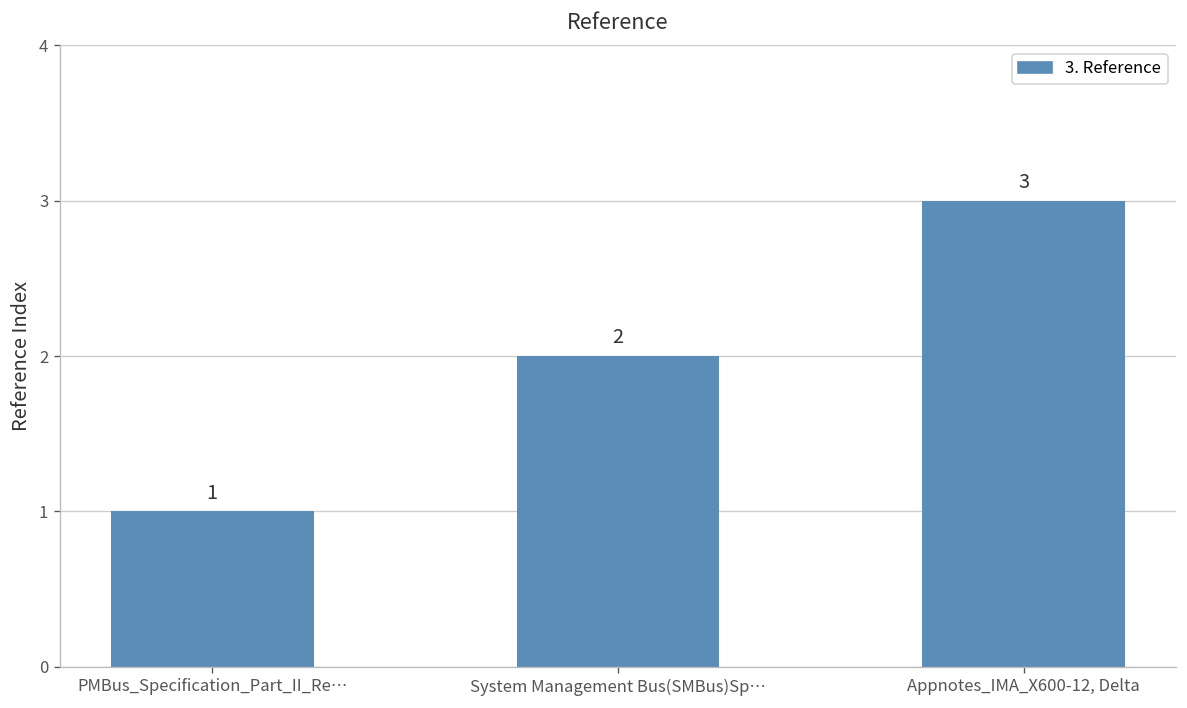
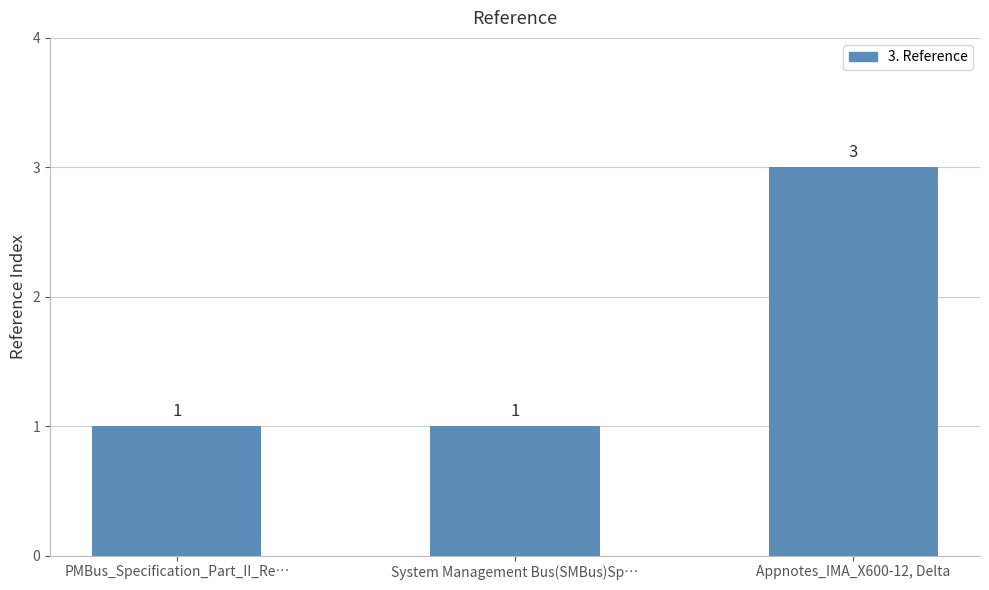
System Management Bus(SMBus)Sp…: 2 -> 1
